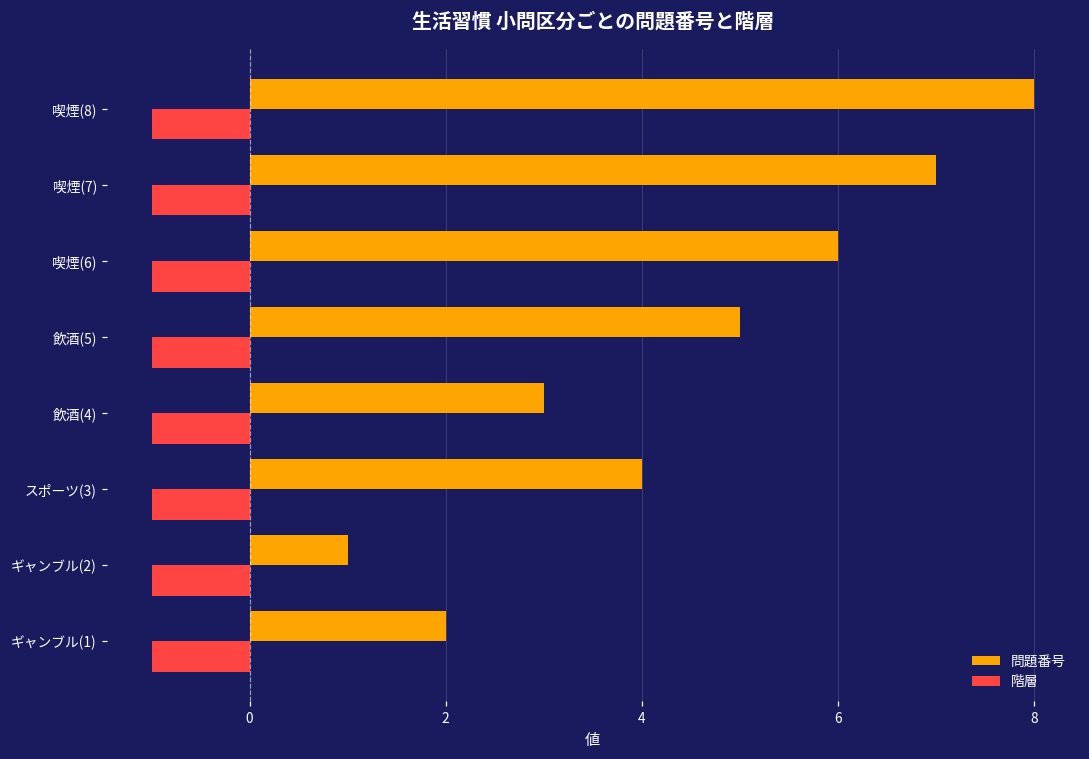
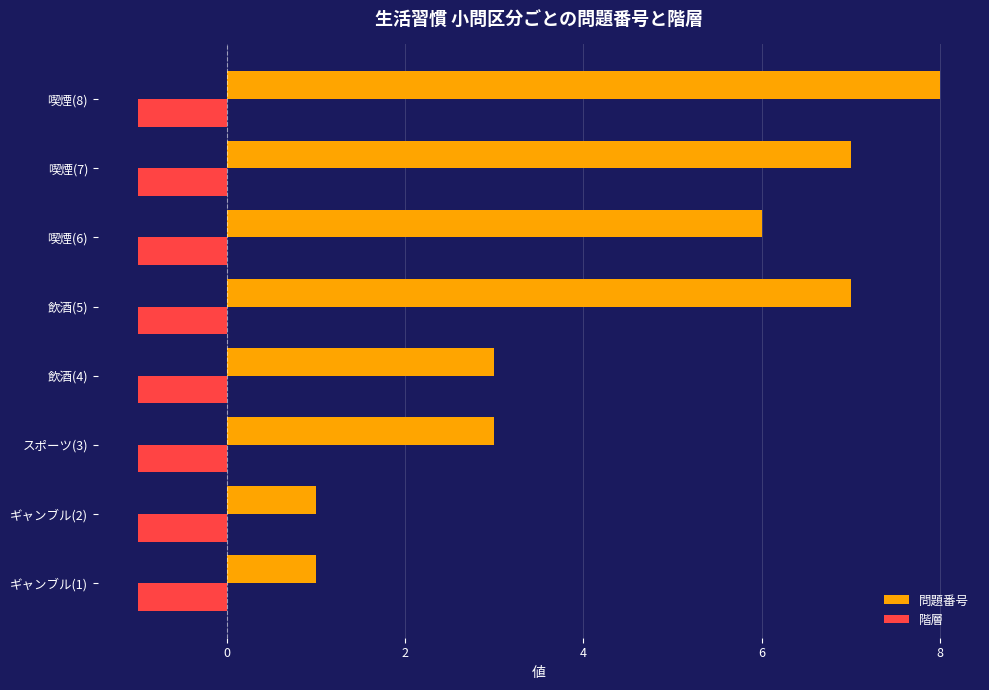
問題番号, 飲酒(5): 5 -> 7
問題番号, スポーツ(3): 4 -> 3
問題番号, ギャンブル(1): 2 -> 1
